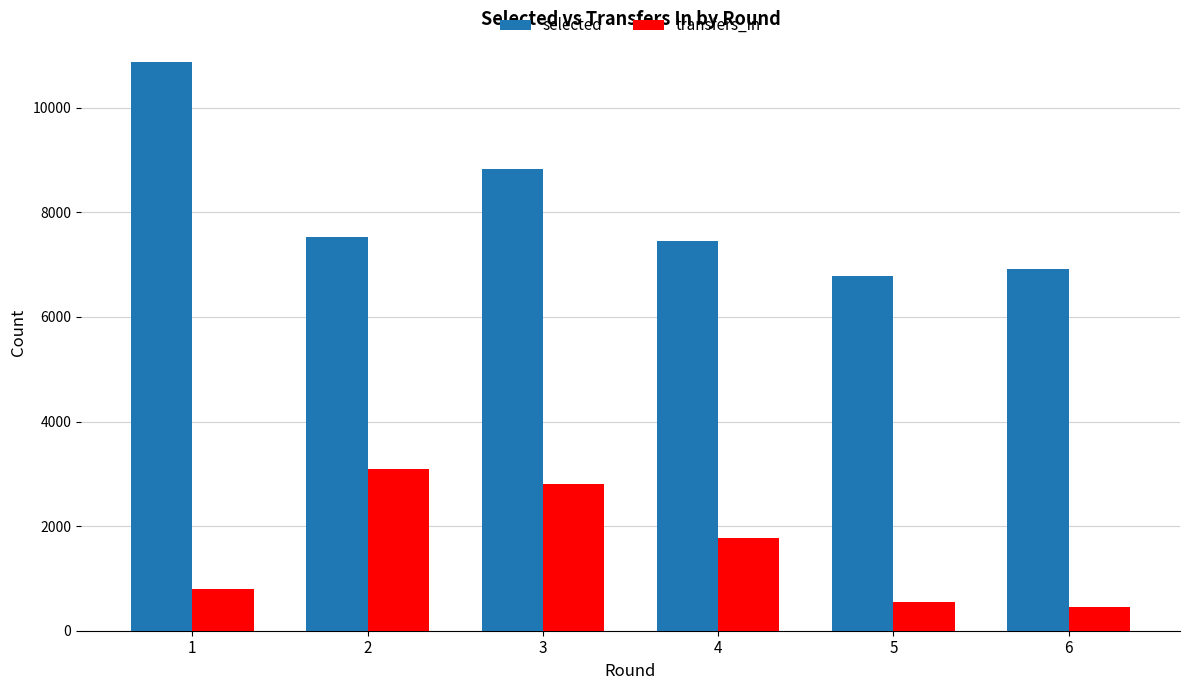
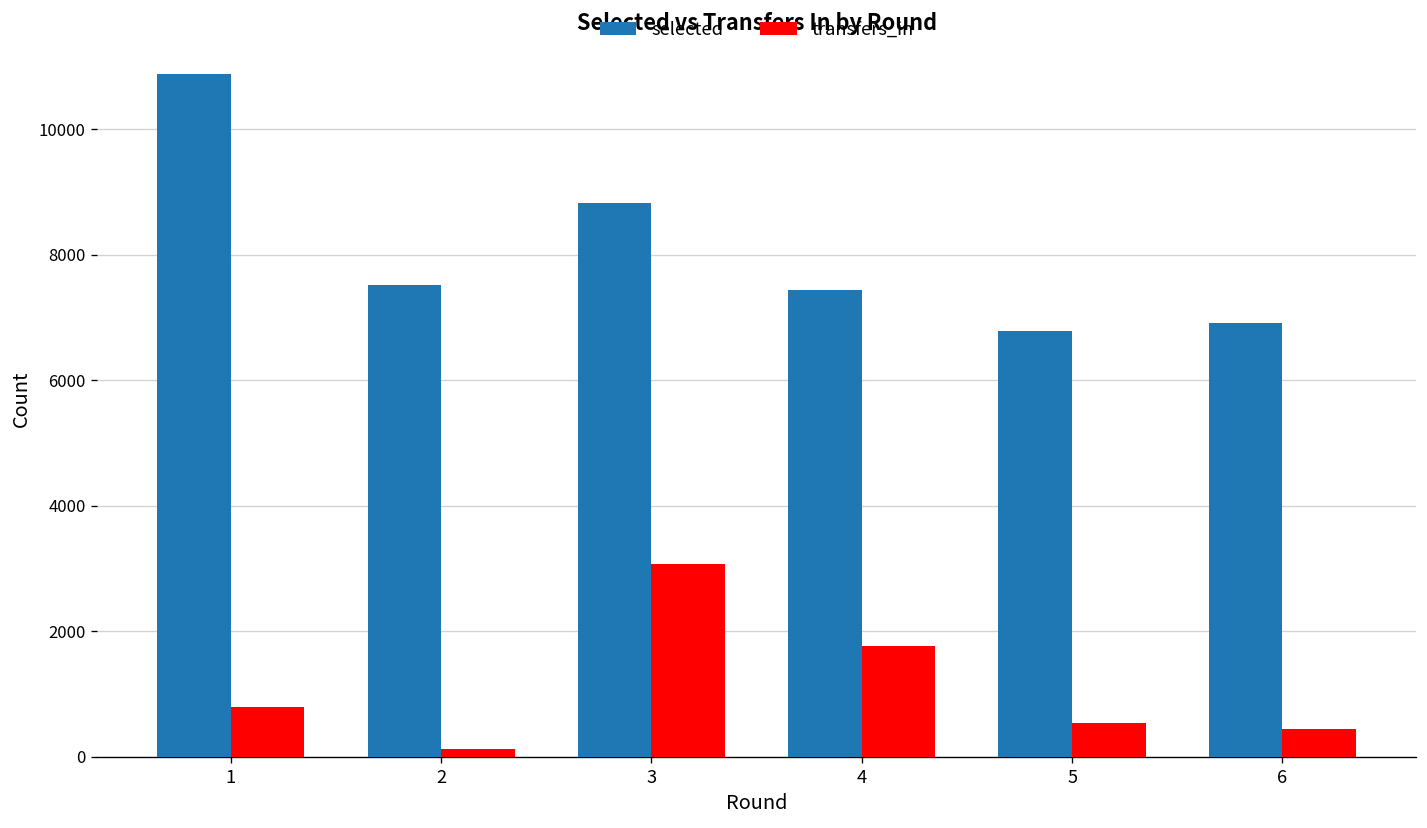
transfers_in, 2: 3100 -> 100
transfers_in, 3: 2800 -> 3100
